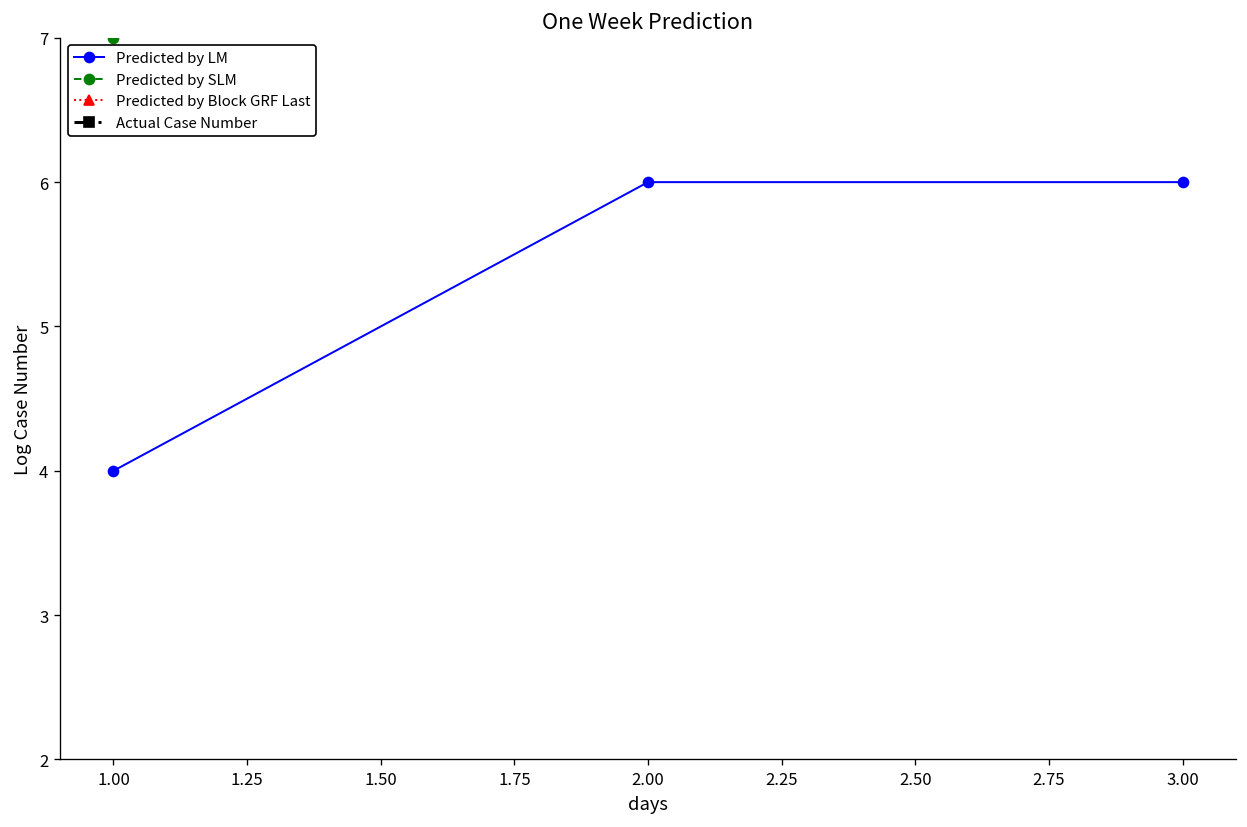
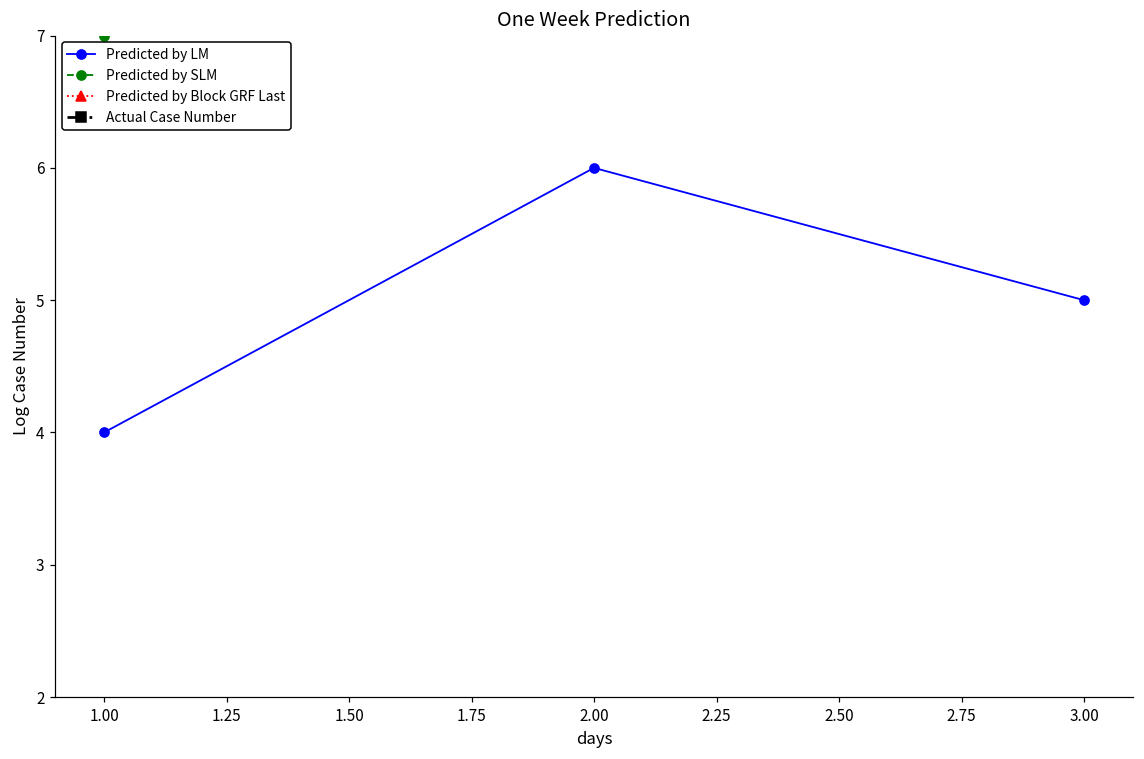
Predicted by LM, 3.00: 6 -> 5
